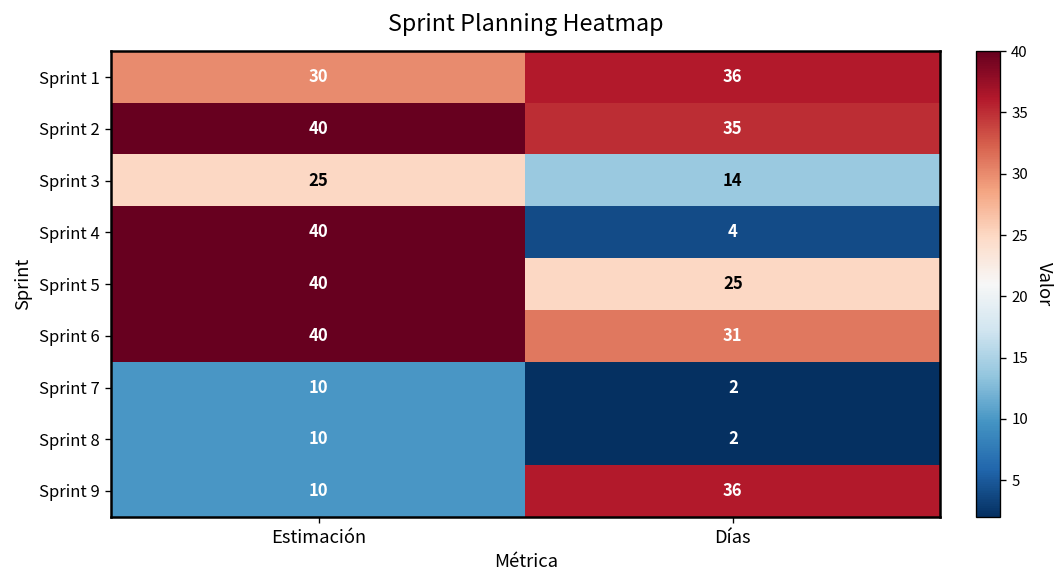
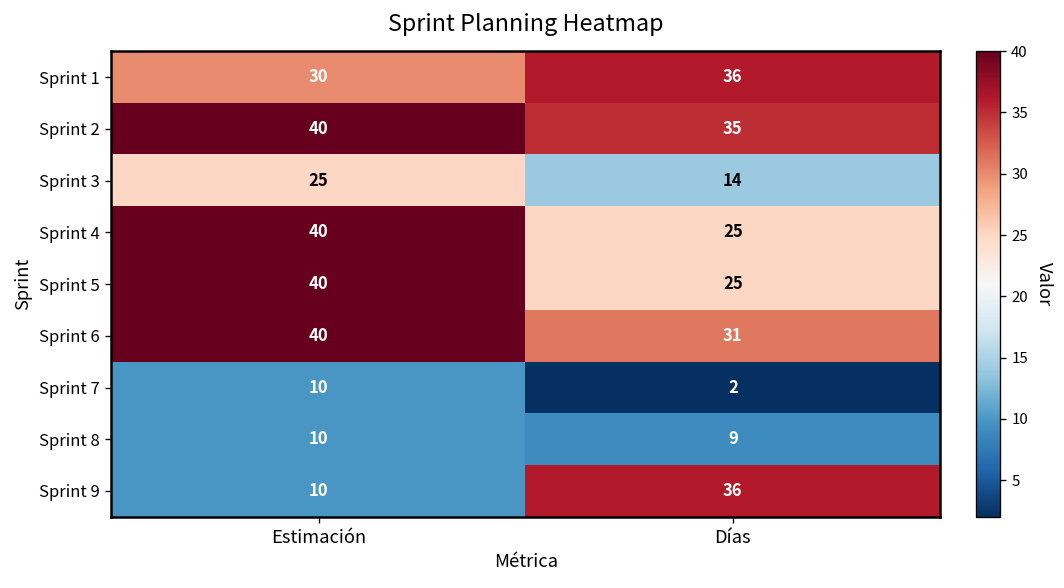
Sprint 4, Días: 4 -> 25
Sprint 8, Días: 2 -> 9
